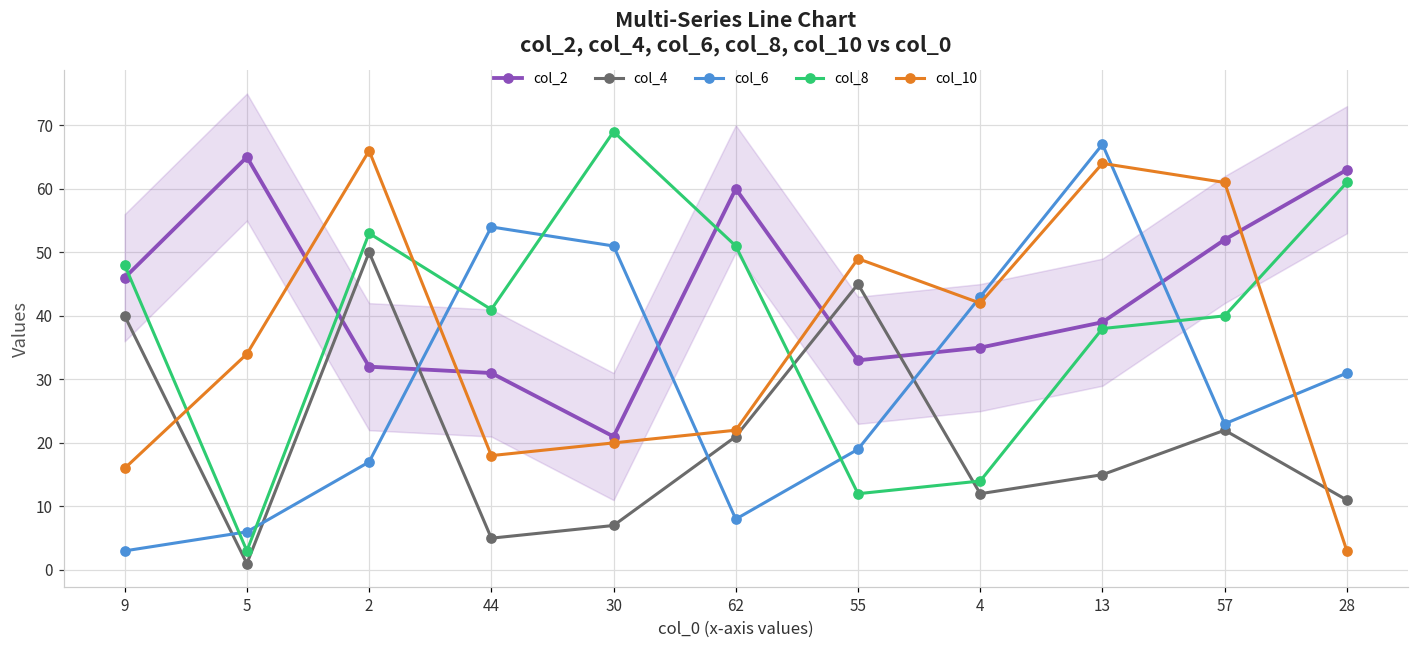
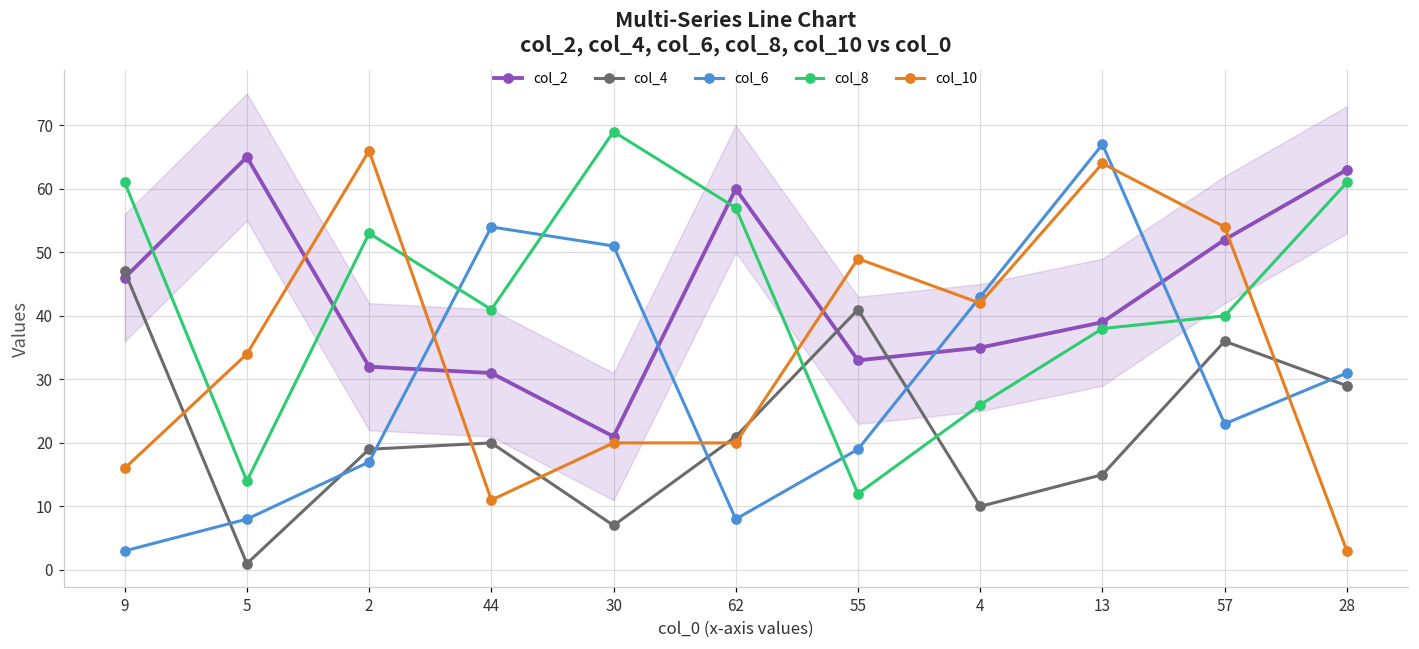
col_4, 9: 40 -> 47
col_8, 9: 48 -> 61
col_6, 5: 6 -> 8
col_8, 5: 3 -> 14
col_4, 2: 50 -> 19
col_4, 44: 5 -> 20
col_10, 44: 18 -> 11
col_8, 62: 51 -> 57
col_10, 62: 22 -> 20
col_4, 55: 45 -> 41
col_4, 4: 12 -> 10
col_8, 4: 14 -> 26
col_4, 57: 22 -> 36
col_10, 57: 61 -> 54
col_4, 28: 11 -> 29
